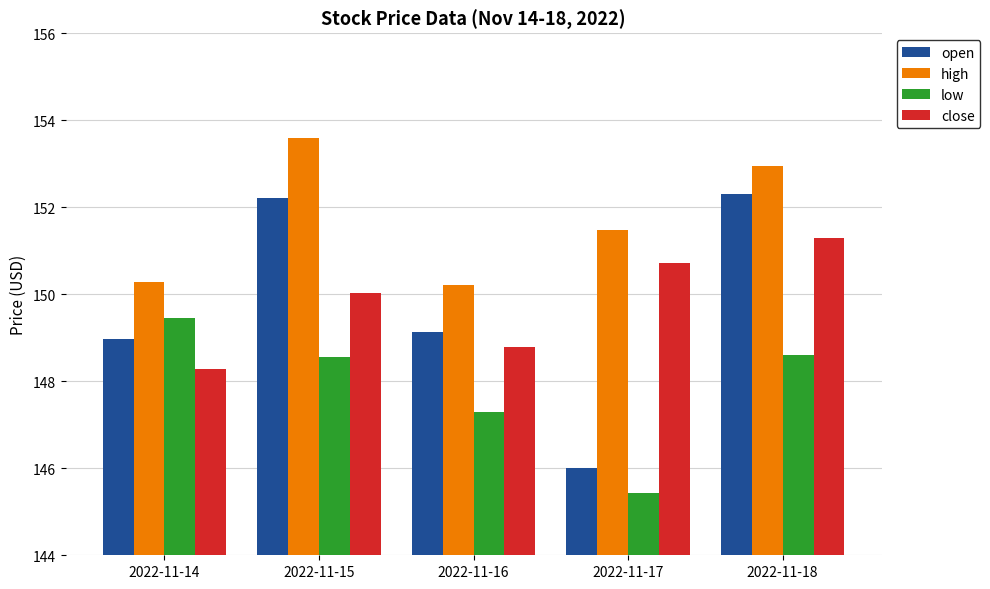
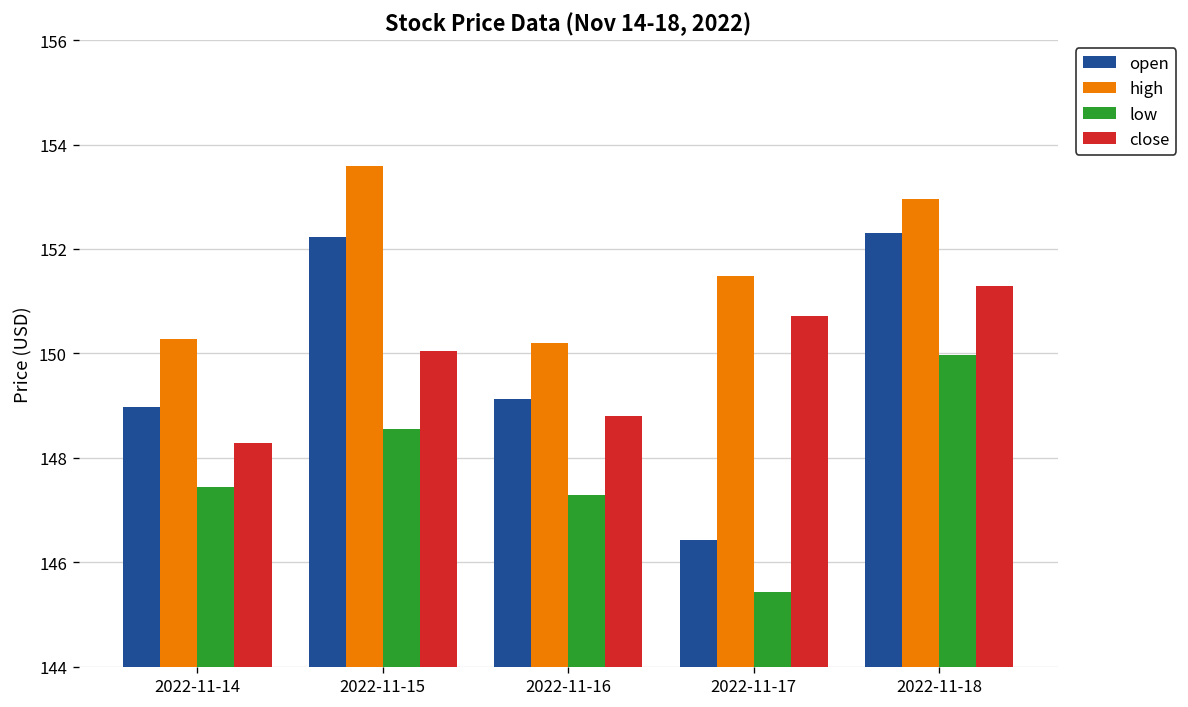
low, 2022-11-14: 149.4 -> 147.4
open, 2022-11-17: 146.0 -> 146.4
low, 2022-11-18: 148.6 -> 150.0
